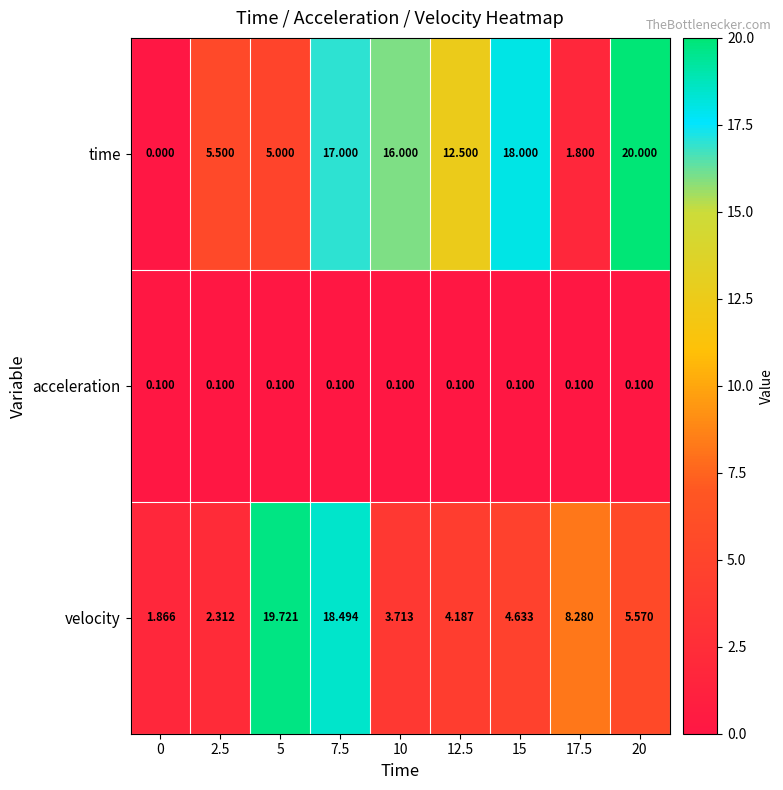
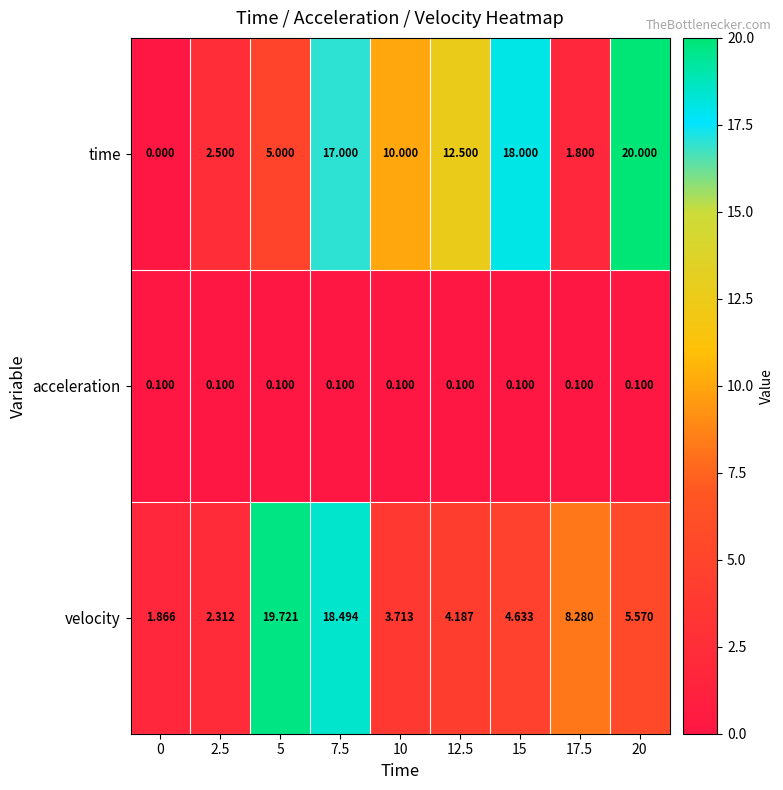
time, 2.5: 5.500 -> 2.500
time, 10: 16.000 -> 10.000
